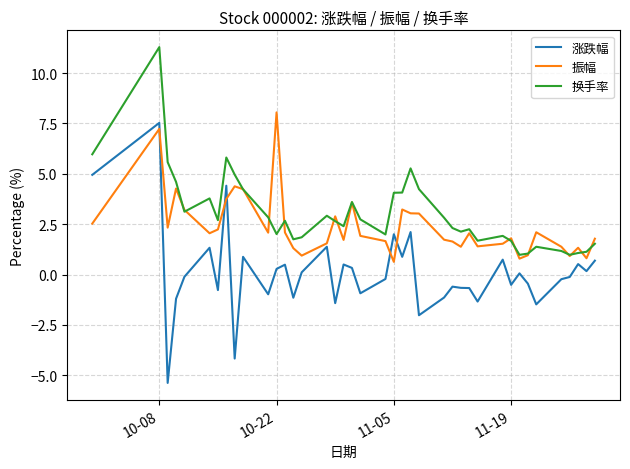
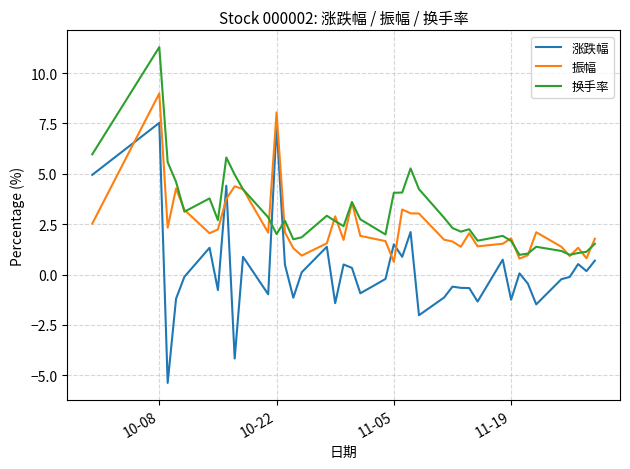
振幅, 10-08: 7.2 -> 9.0
涨跌幅, 10-22: 0.3 -> 7.4
涨跌幅, 11-05: 2.0 -> 1.5
涨跌幅, 11-19: -0.5 -> -1.3
